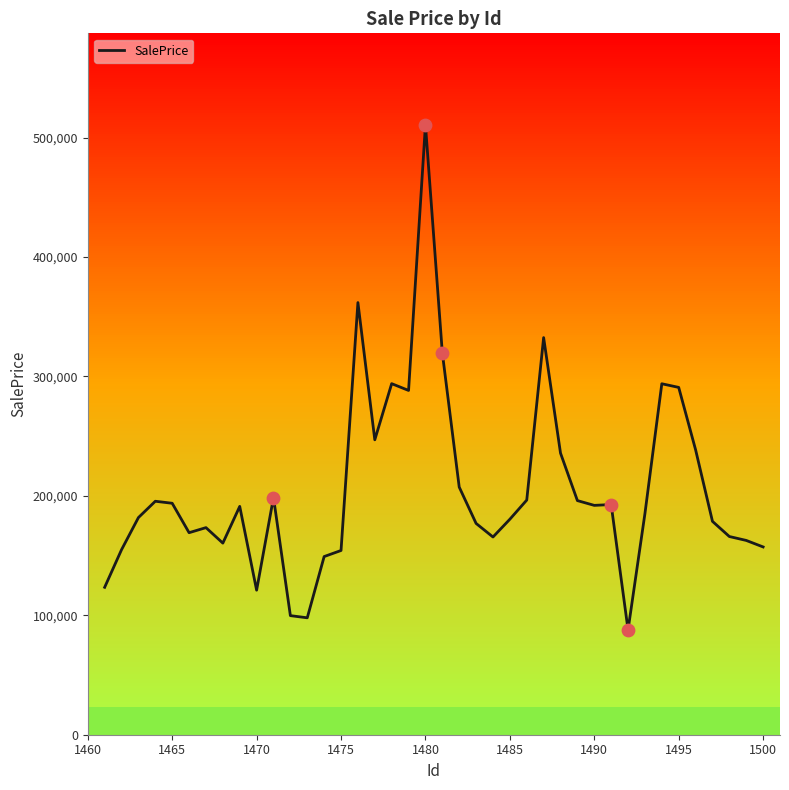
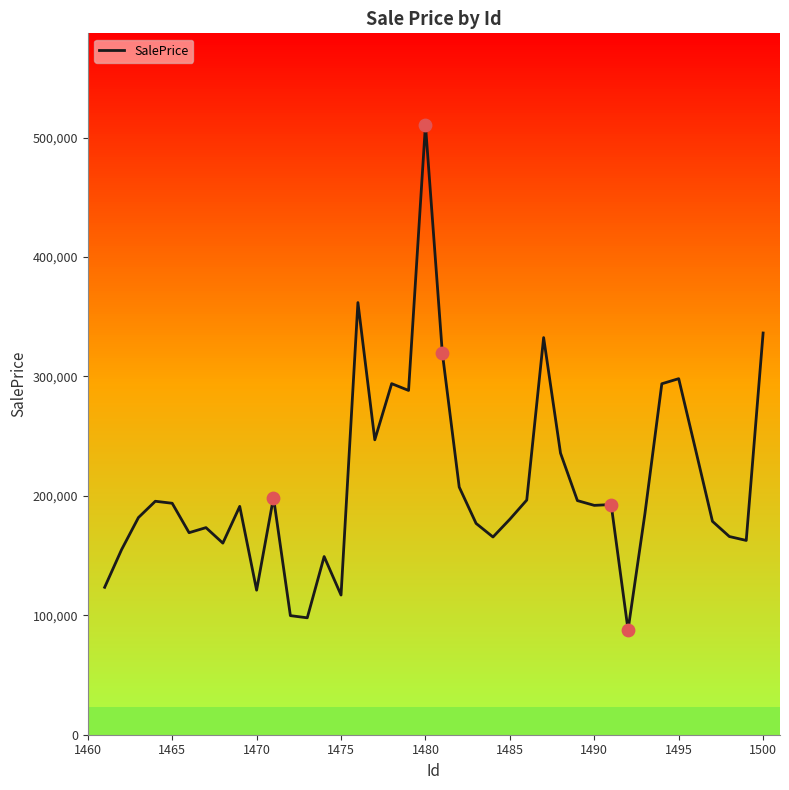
SalePrice, 1475: 154,000 -> 117,000
SalePrice, 1495: 291,000 -> 298,000
SalePrice, 1500: 157,000 -> 336,000
